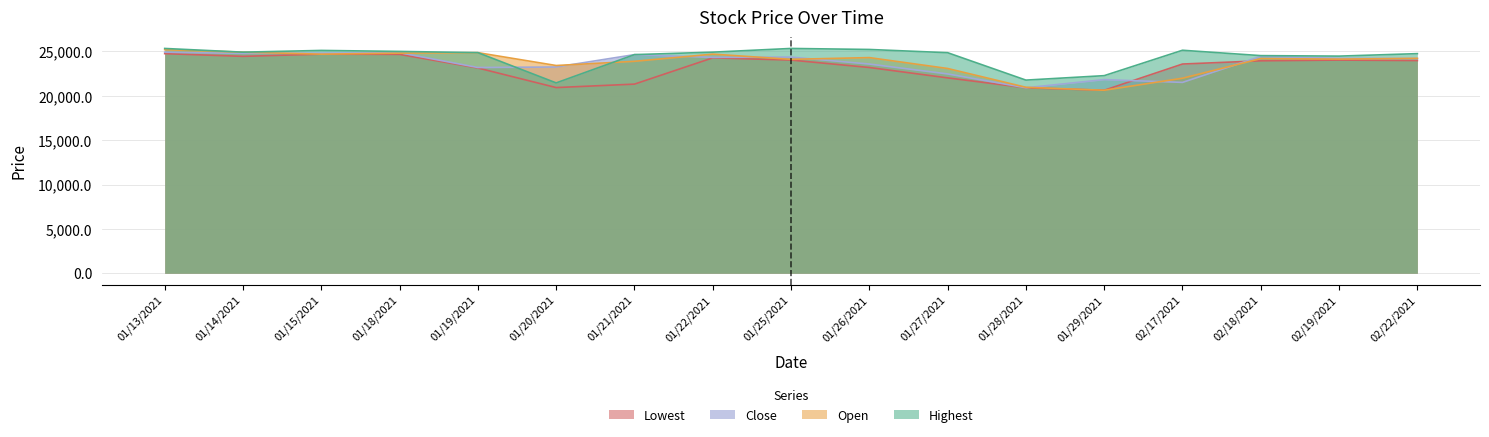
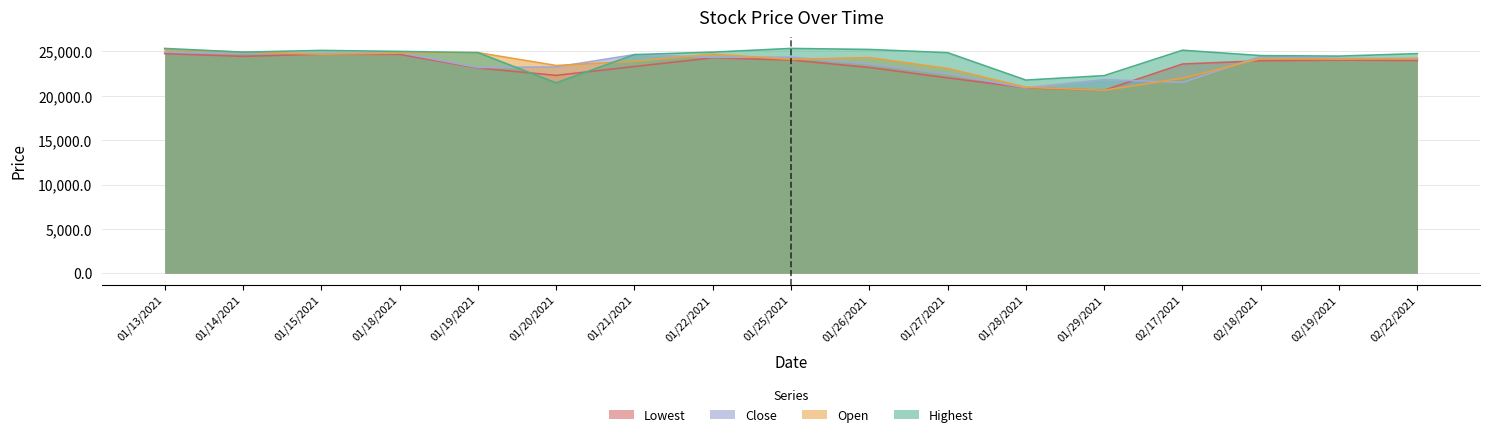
Lowest, 01/20/2021: 21,000 -> 22,000
Lowest, 01/21/2021: 21,000 -> 23,000
